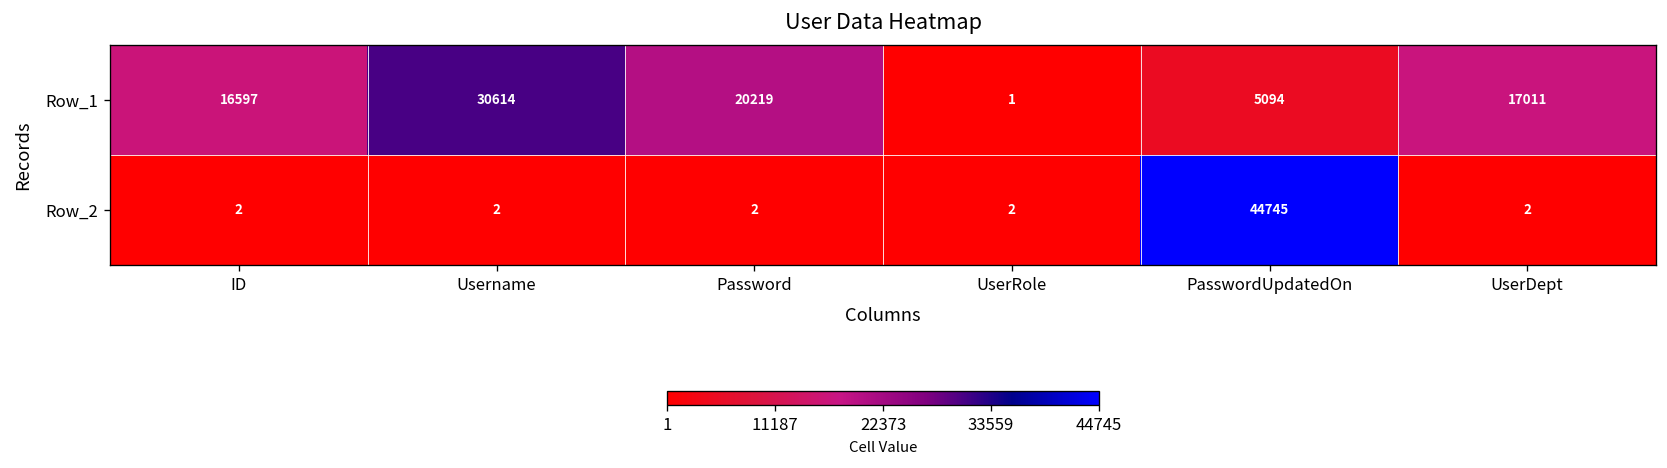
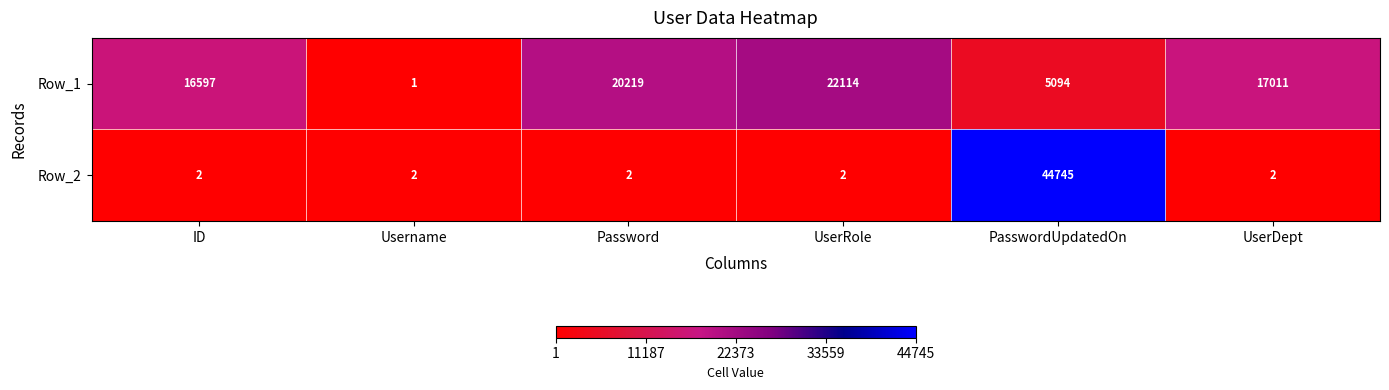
Row_1, Username: 30614 -> 1
Row_1, UserRole: 1 -> 22114
